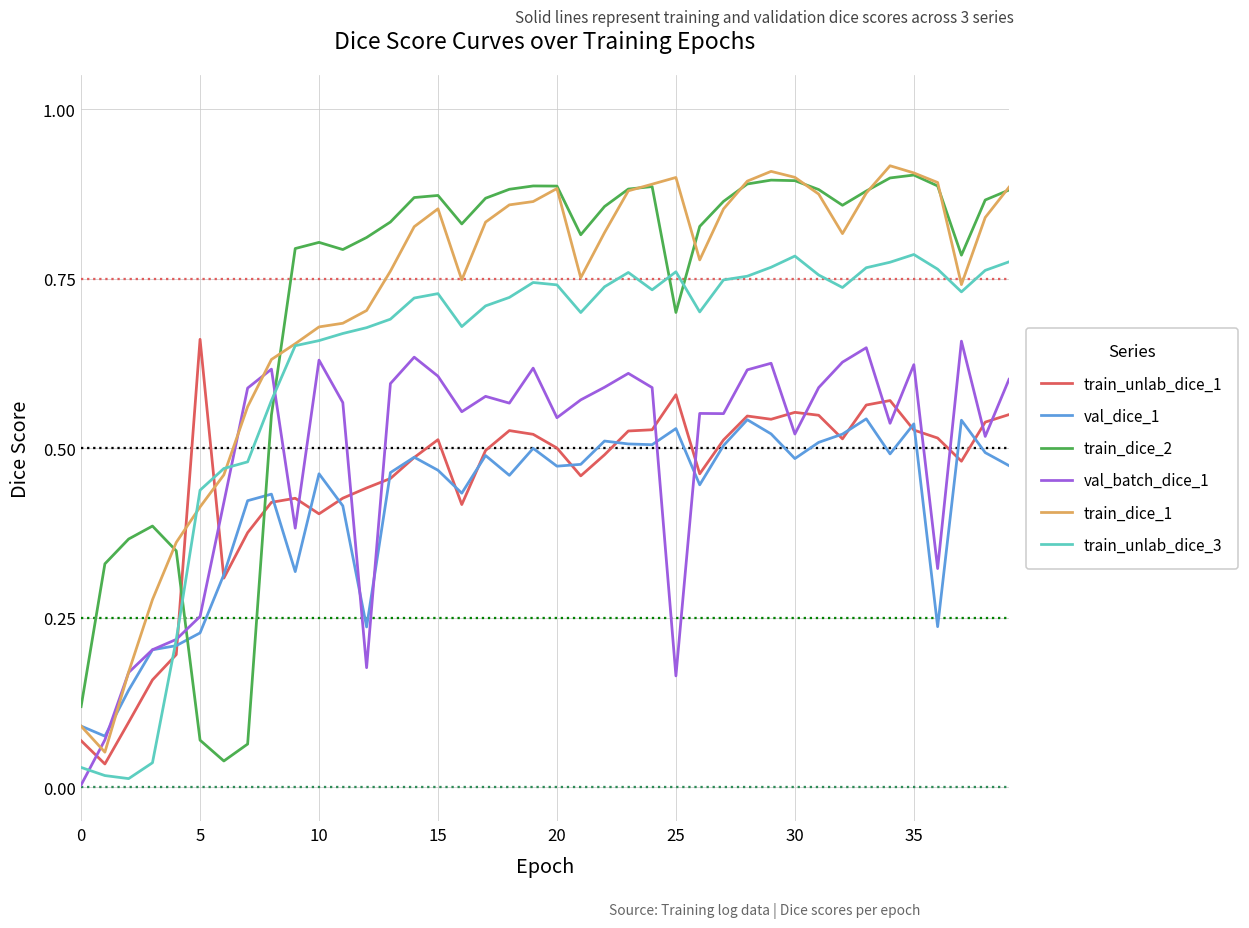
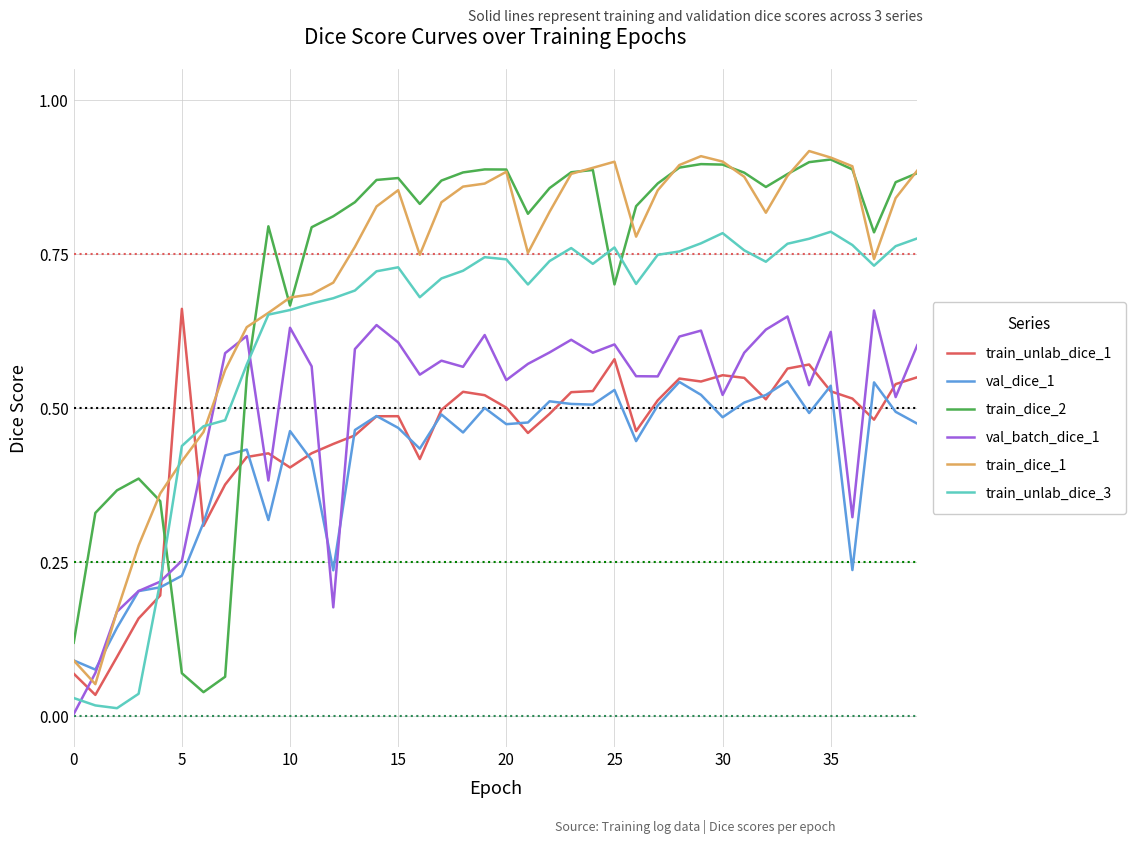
train_dice_2, 10: 0.80 -> 0.67
train_unlab_dice_1, 15: 0.51 -> 0.49
val_batch_dice_1, 25: 0.16 -> 0.60
